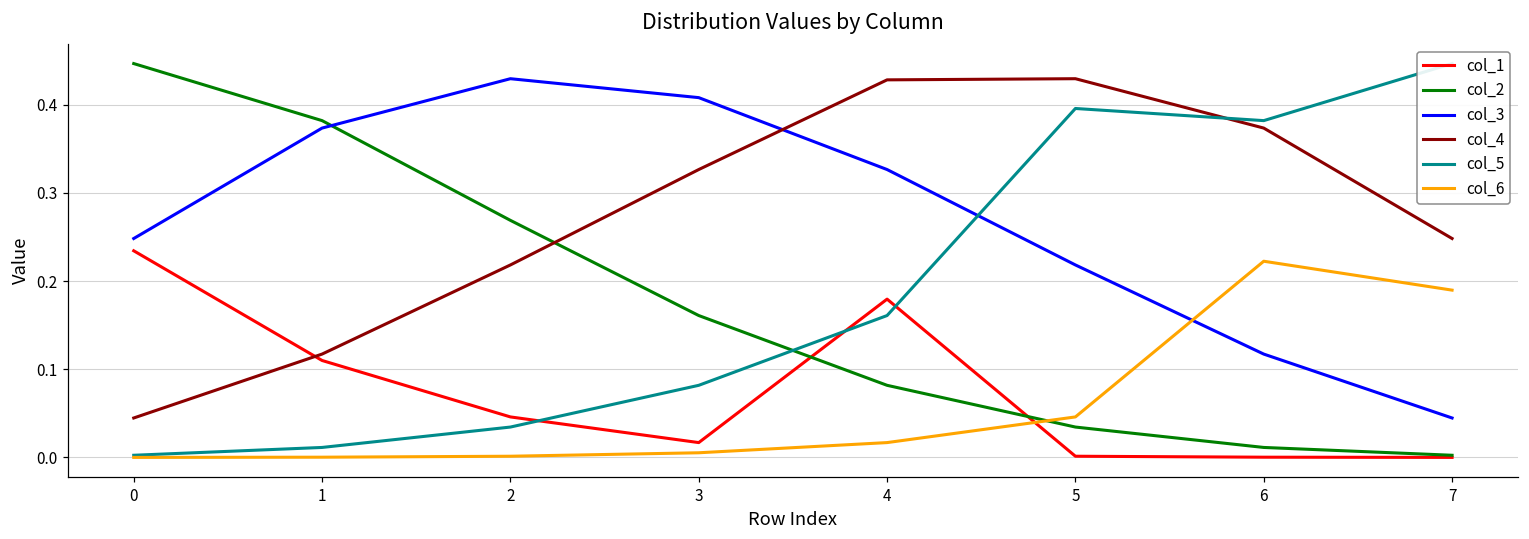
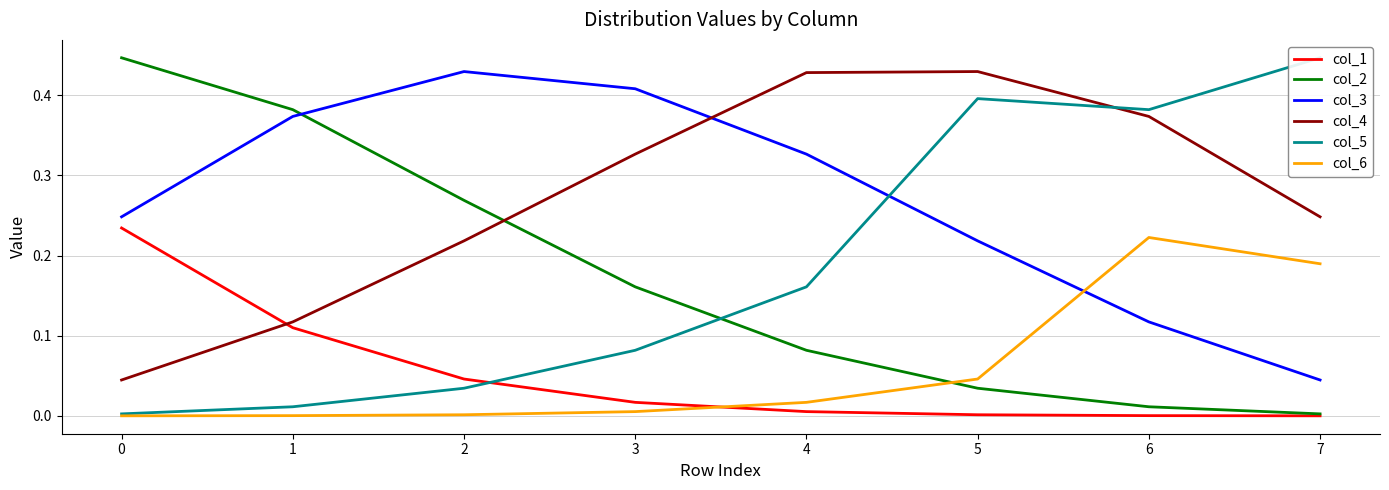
col_1, 4: 0.18 -> 0.01
